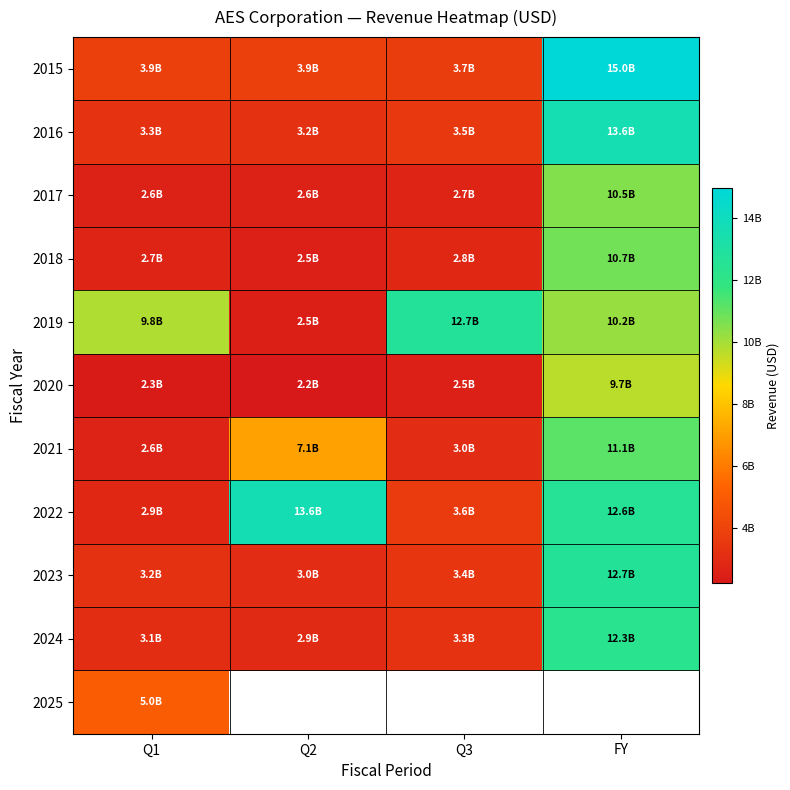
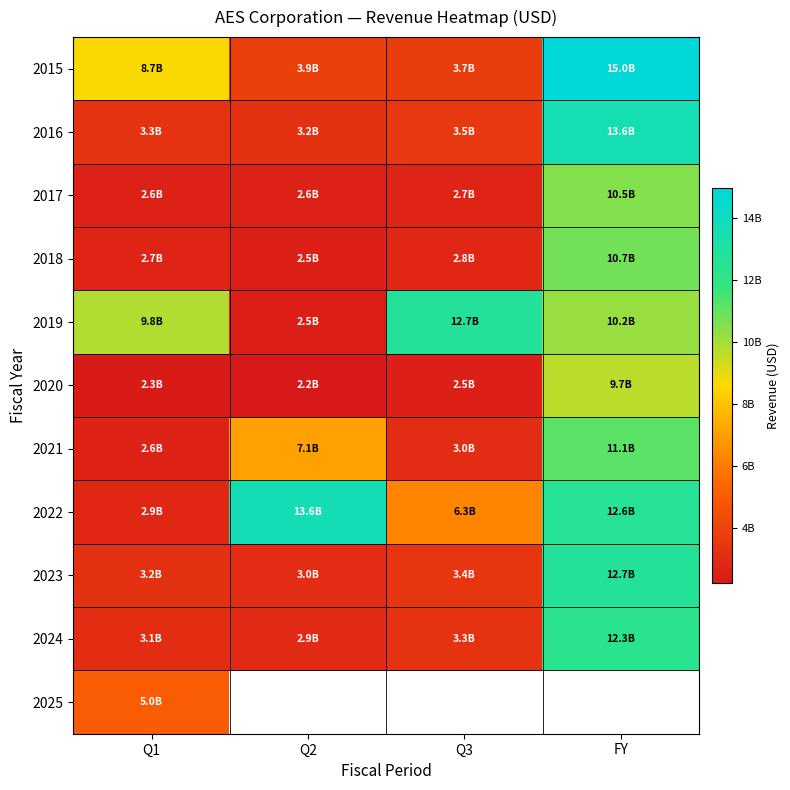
2015, Q1: 3.9B -> 8.7B
2022, Q3: 3.6B -> 6.3B
